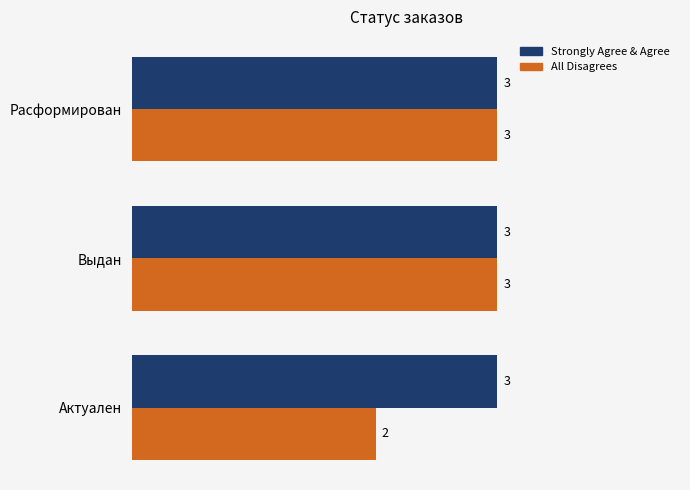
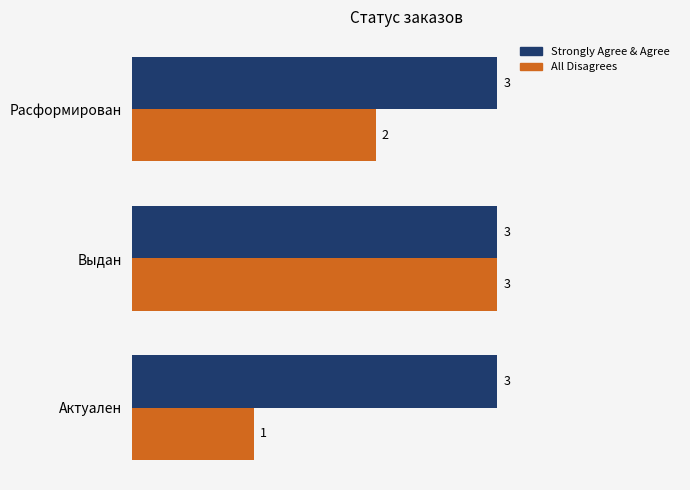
All Disagrees, Расформирован: 3 -> 2
All Disagrees, Актуален: 2 -> 1
